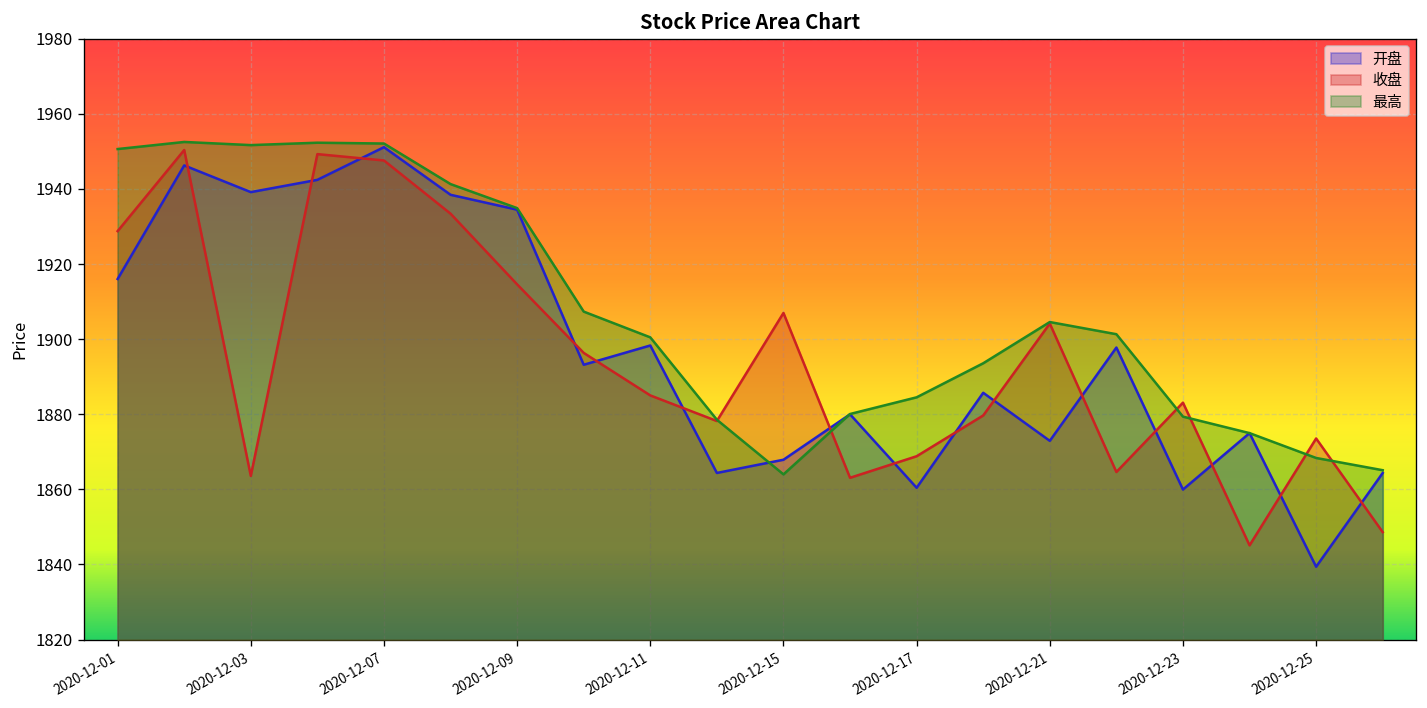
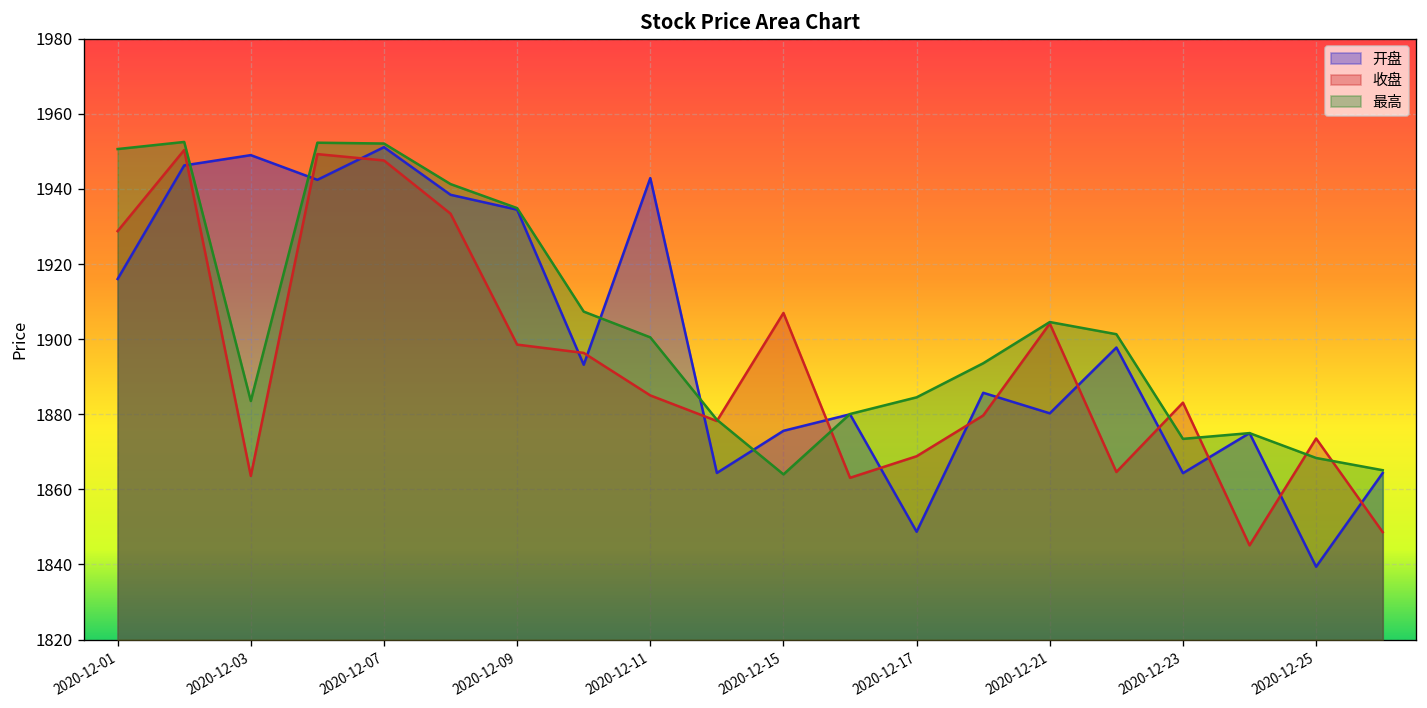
开盘, 2020-12-03: 1939 -> 1949
最高, 2020-12-03: 1952 -> 1884
收盘, 2020-12-09: 1915 -> 1899
开盘, 2020-12-11: 1898 -> 1943
开盘, 2020-12-15: 1868 -> 1876
开盘, 2020-12-17: 1860 -> 1849
开盘, 2020-12-21: 1873 -> 1880
开盘, 2020-12-23: 1860 -> 1864
最高, 2020-12-23: 1879 -> 1873
